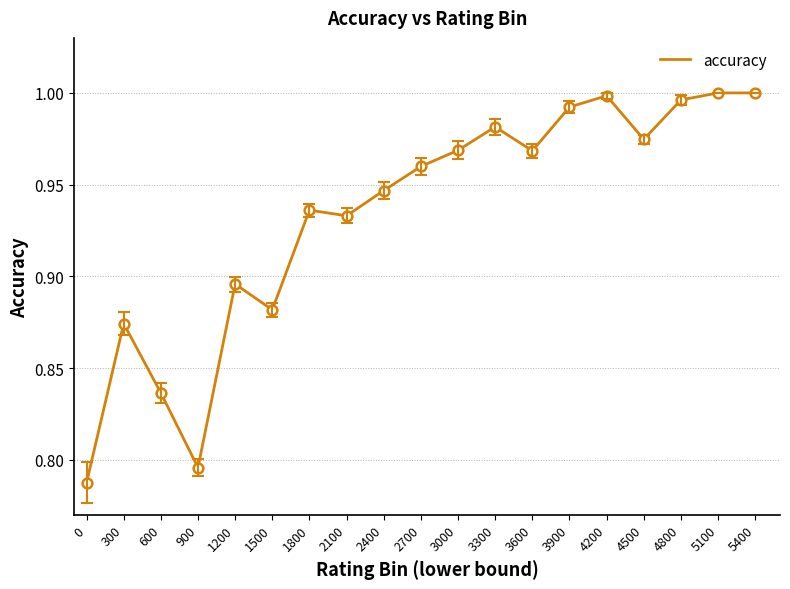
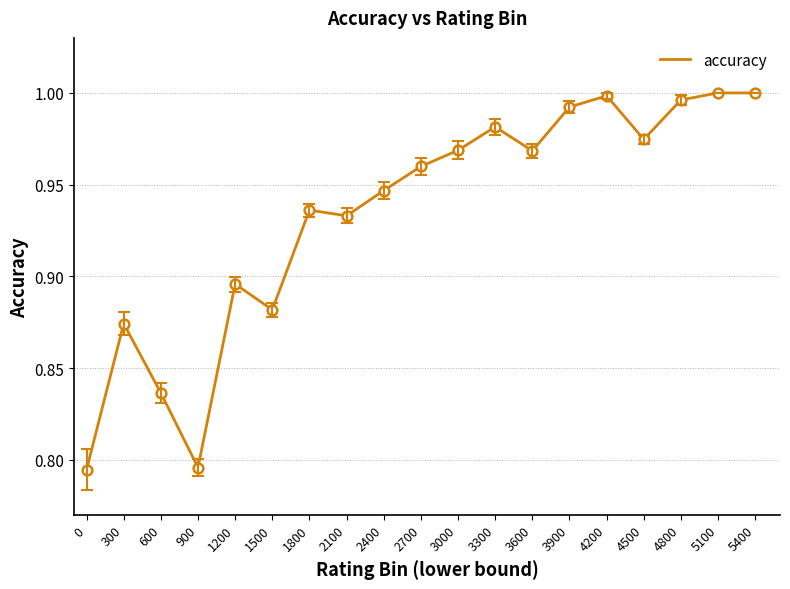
accuracy, 0: 0.787 -> 0.795
